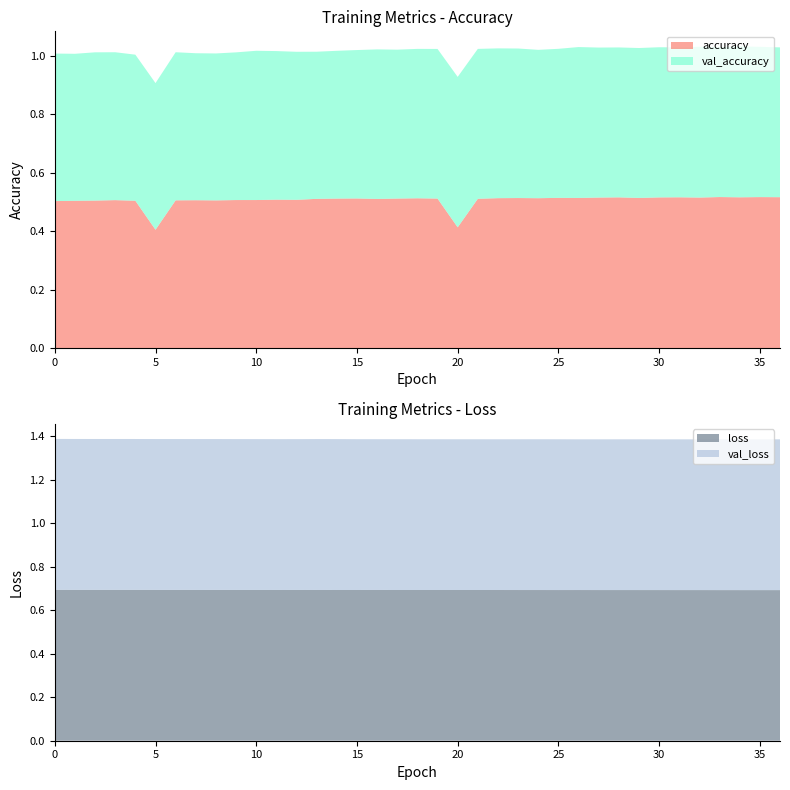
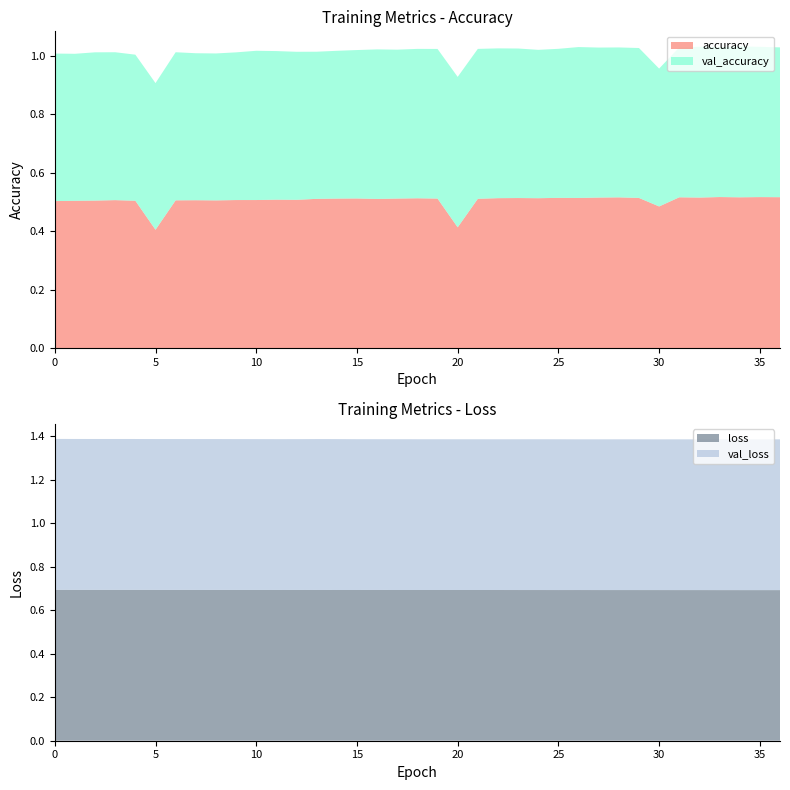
Training Metrics - Accuracy, accuracy, 30: 0.52 -> 0.48
Training Metrics - Accuracy, val_accuracy, 30: 0.51 -> 0.47
